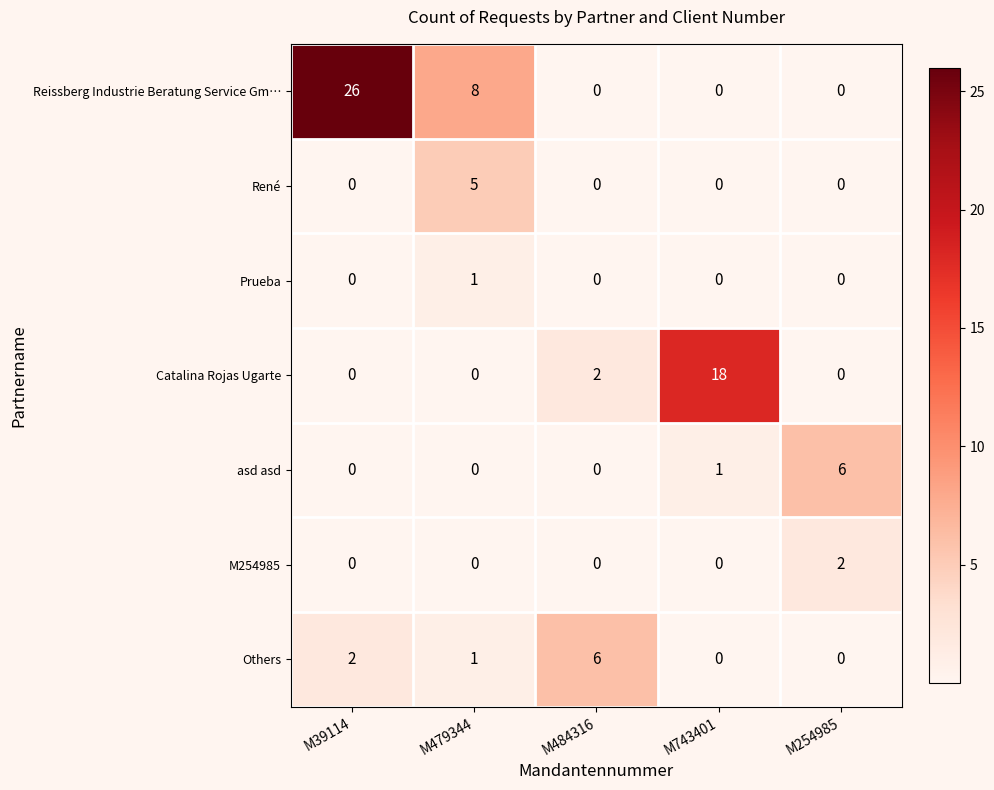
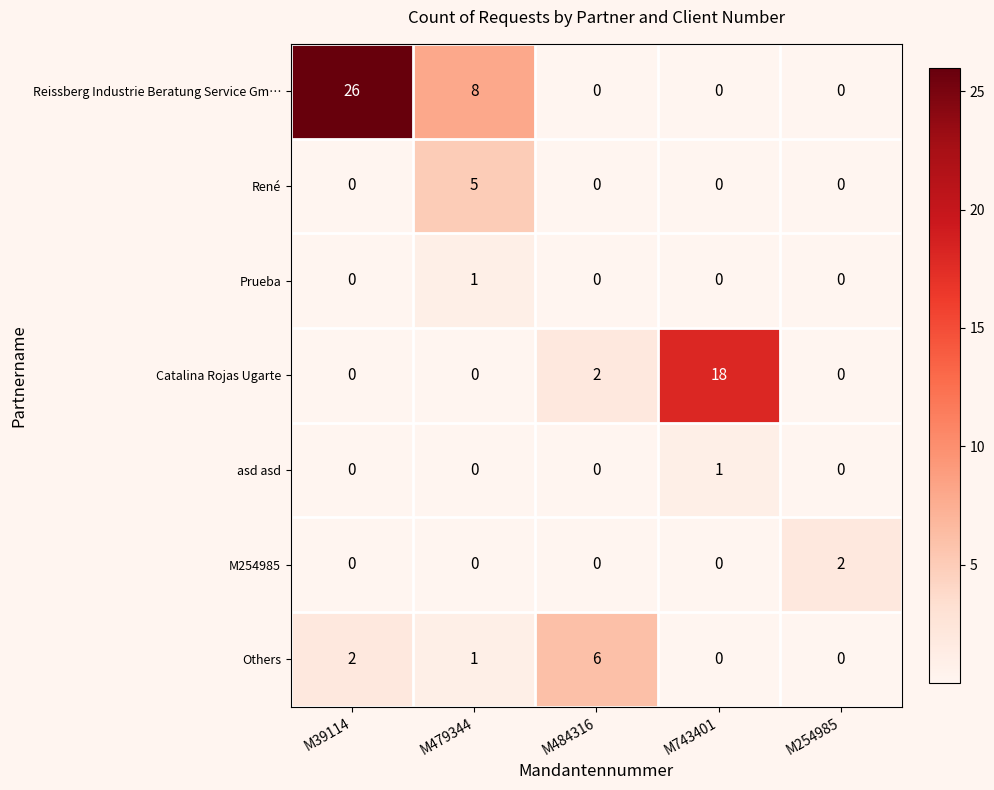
asd asd, M254985: 6 -> 0
